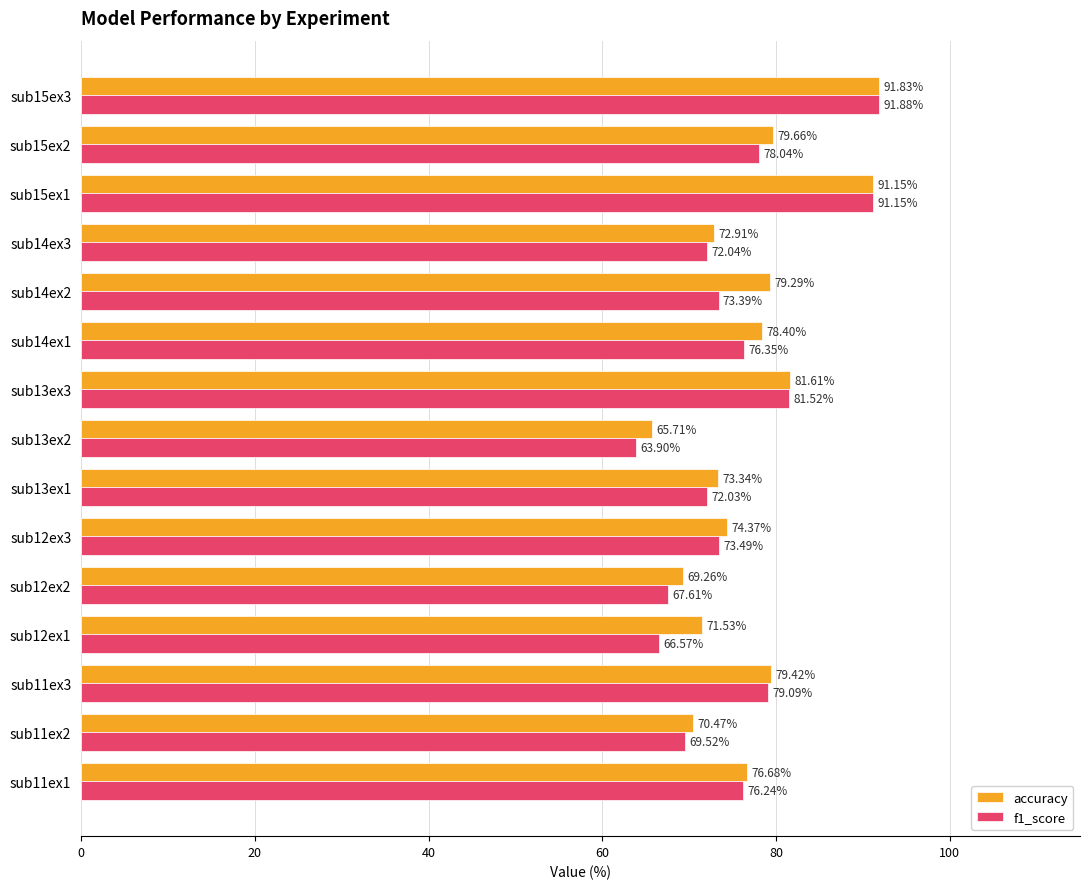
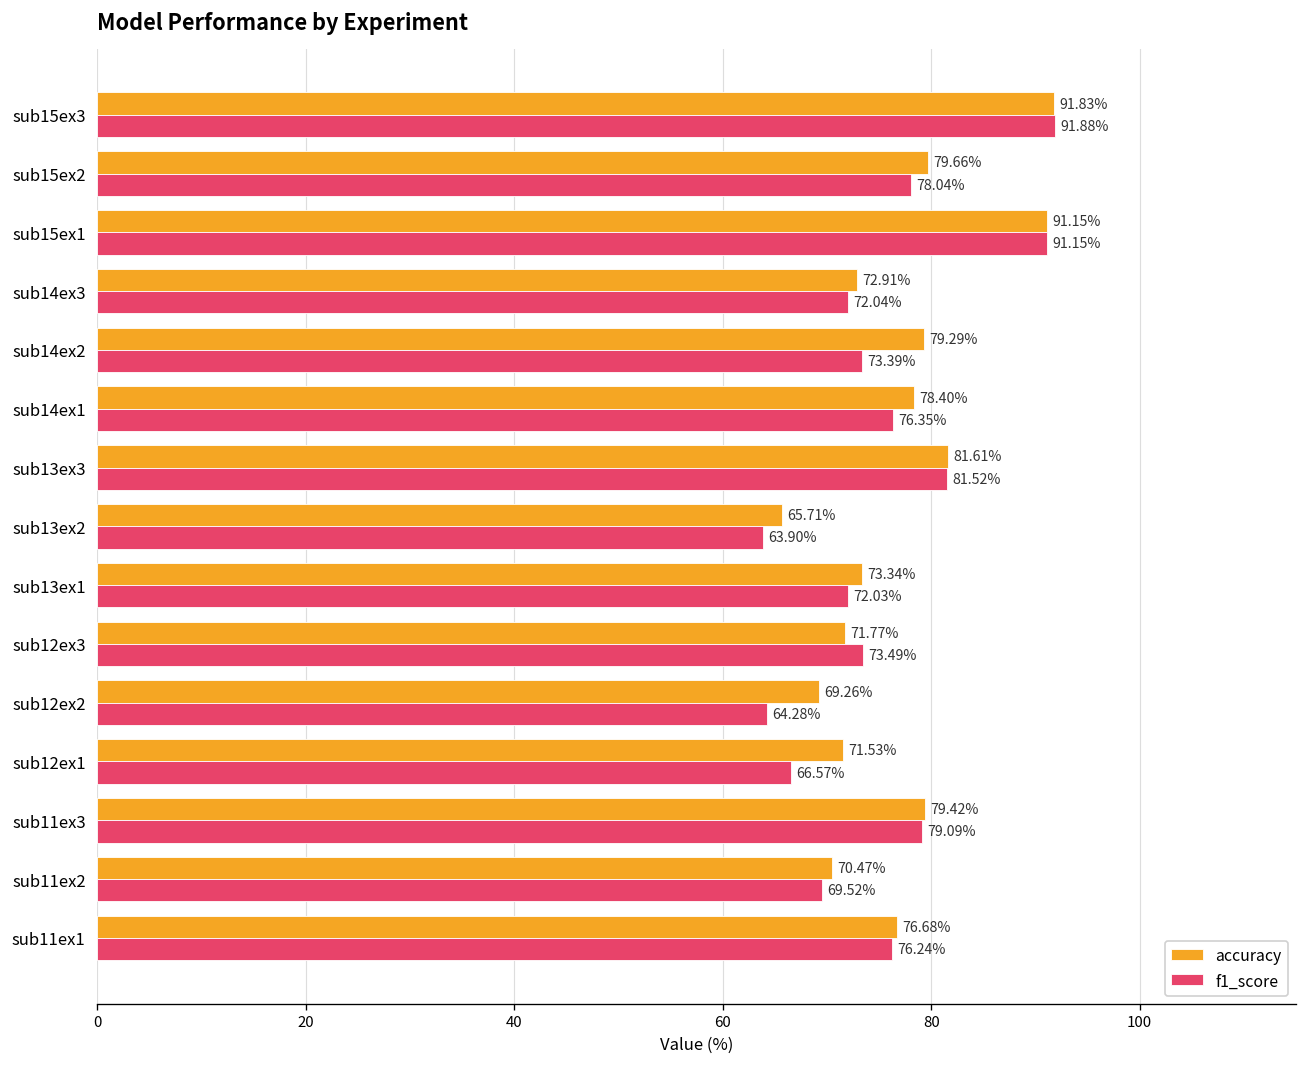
accuracy, sub12ex3: 74.37% -> 71.77%
f1_score, sub12ex2: 67.61% -> 64.28%
